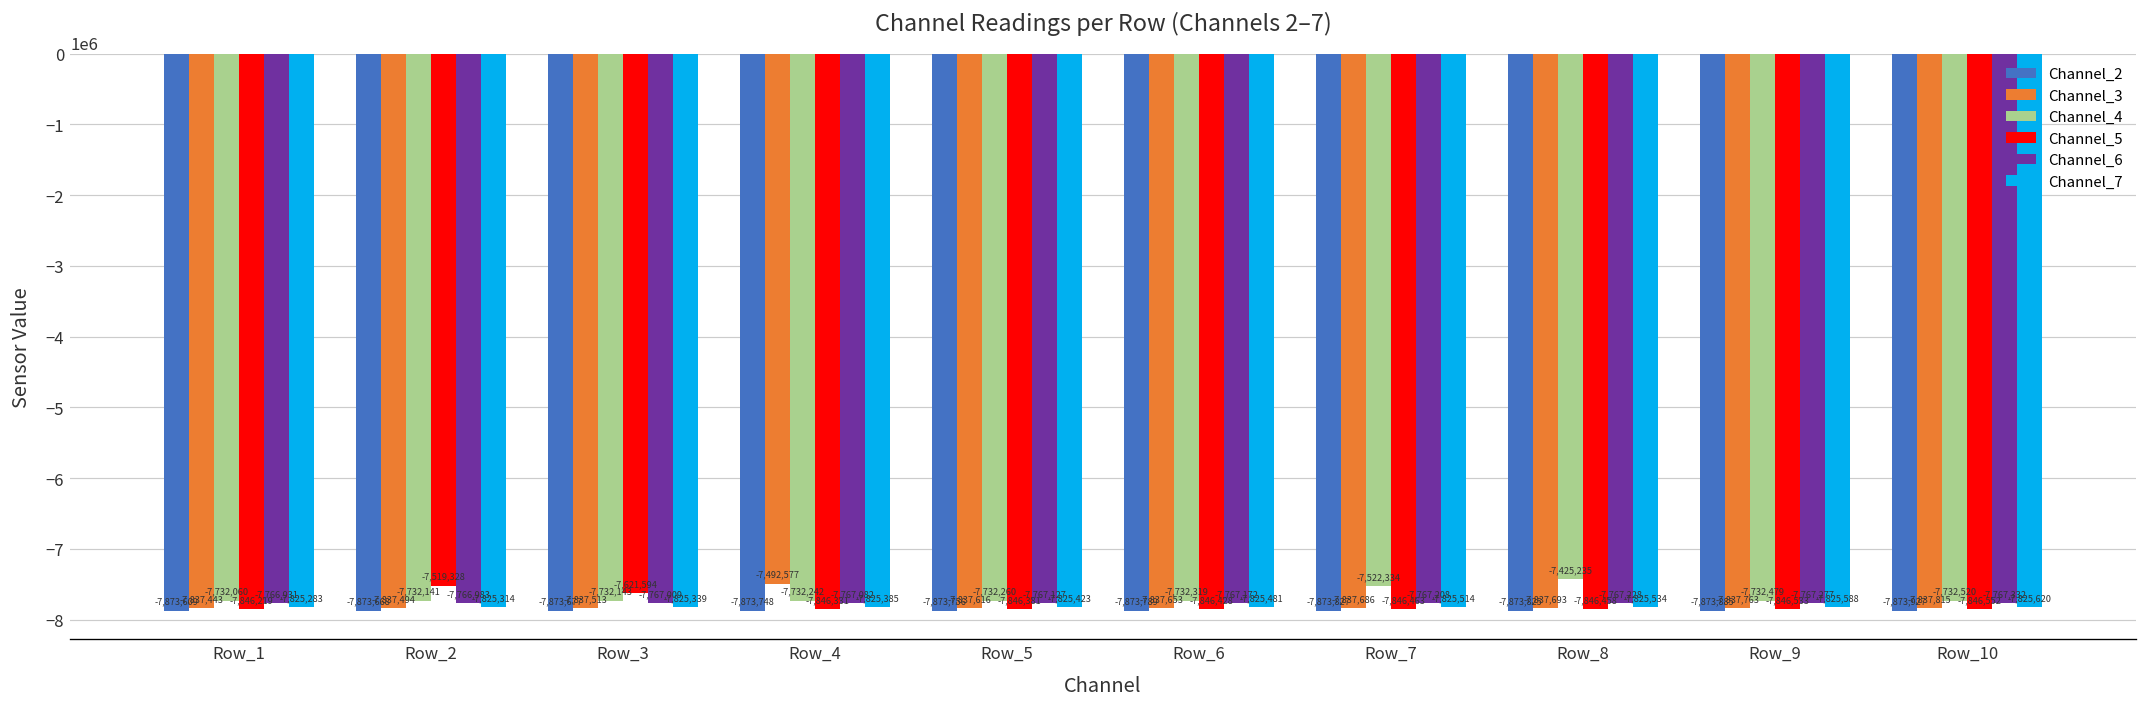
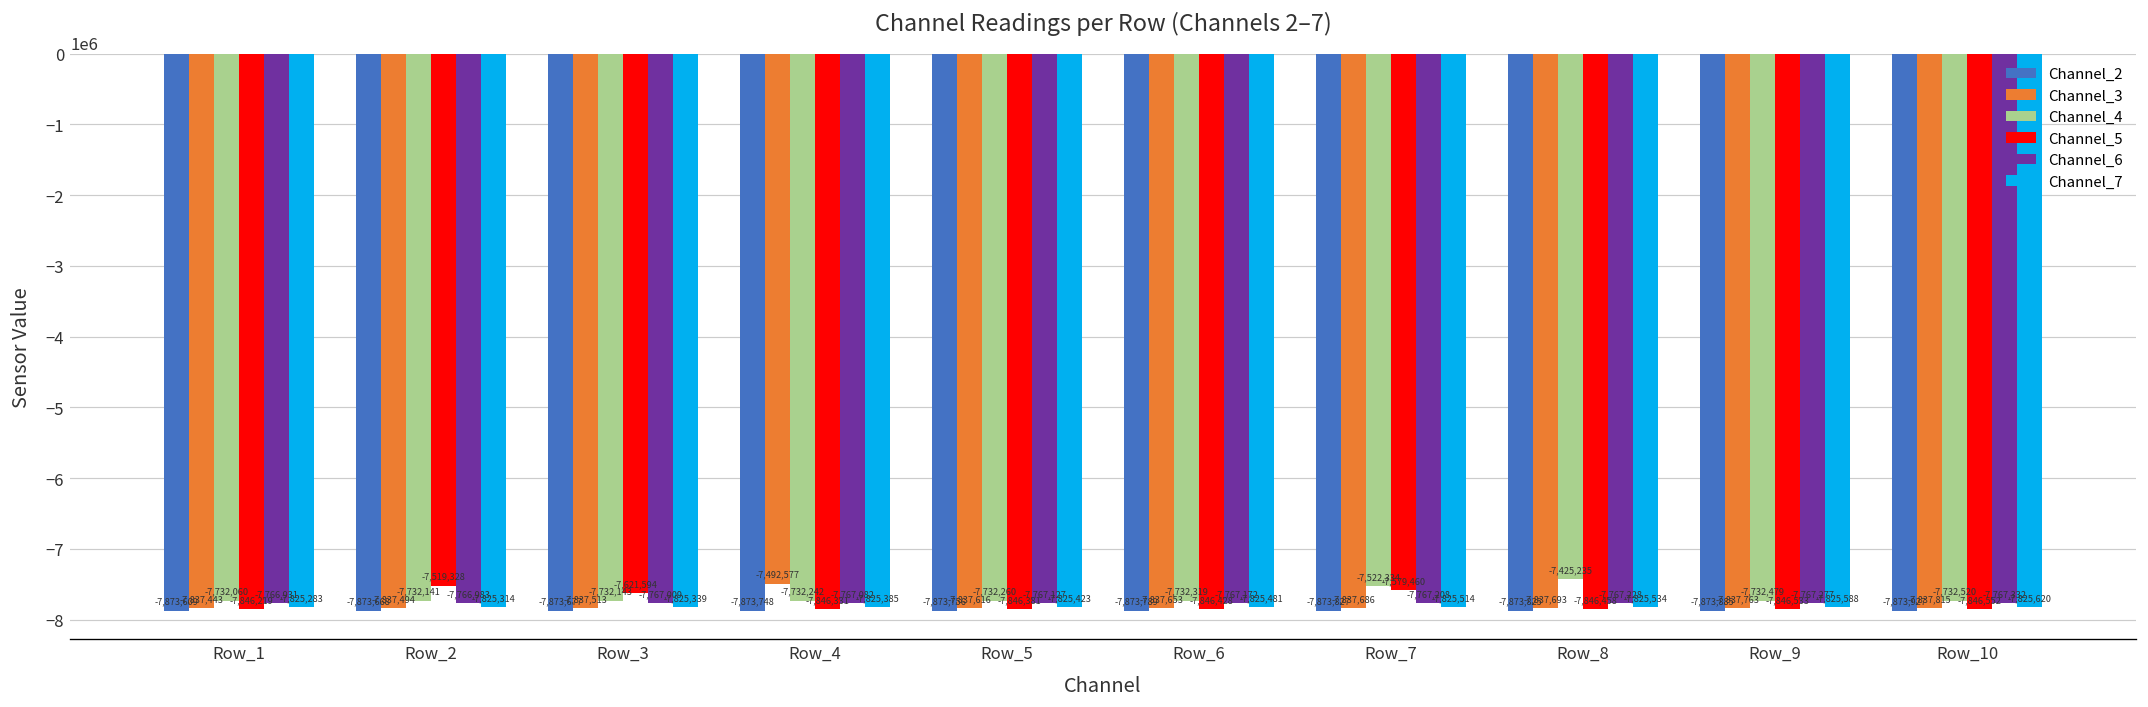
Channel_5, Row_7: -7,846,463 -> -7,579,460
